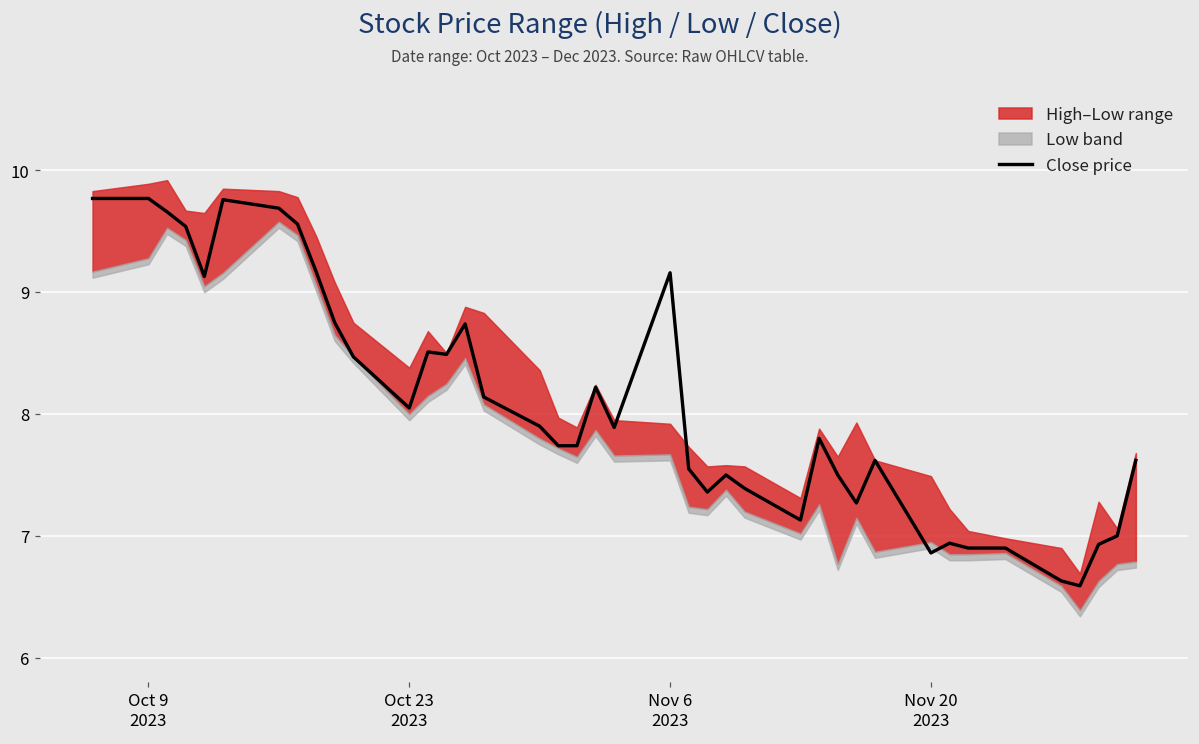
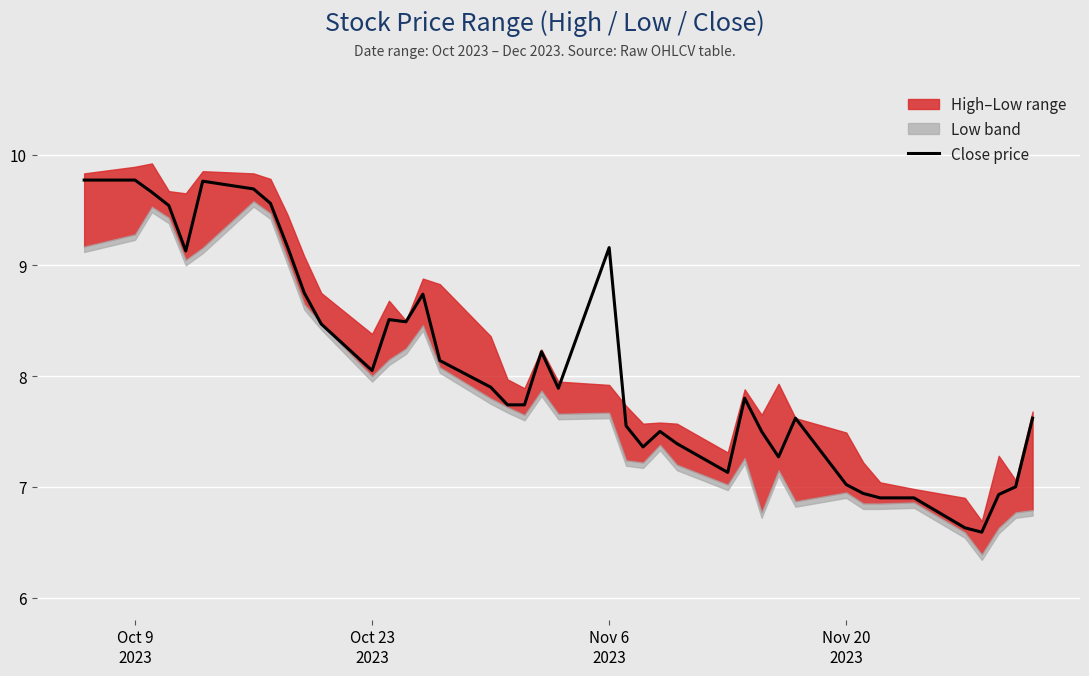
Close price, Nov 20 2023: 6.86 -> 7.02
